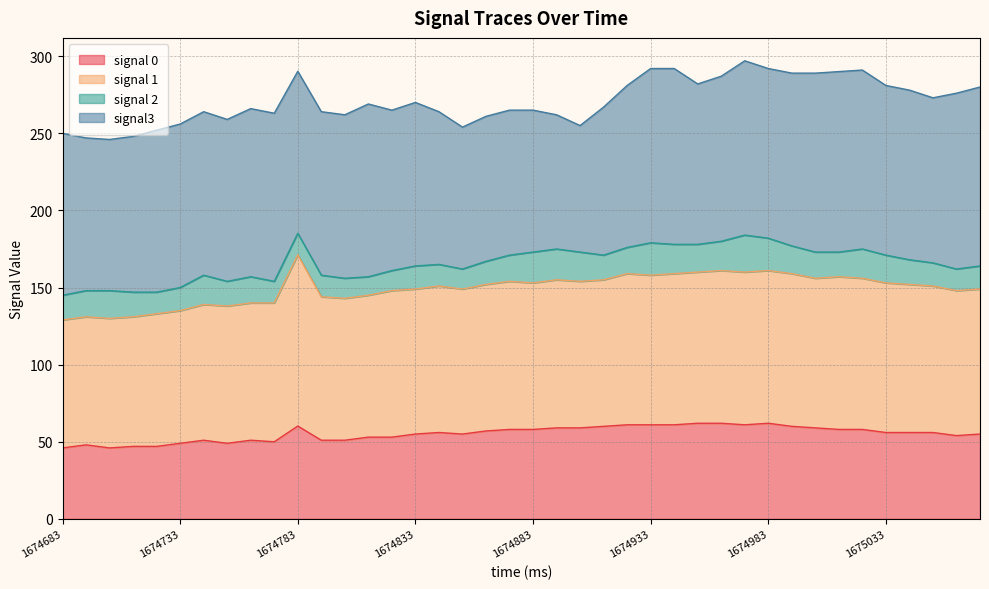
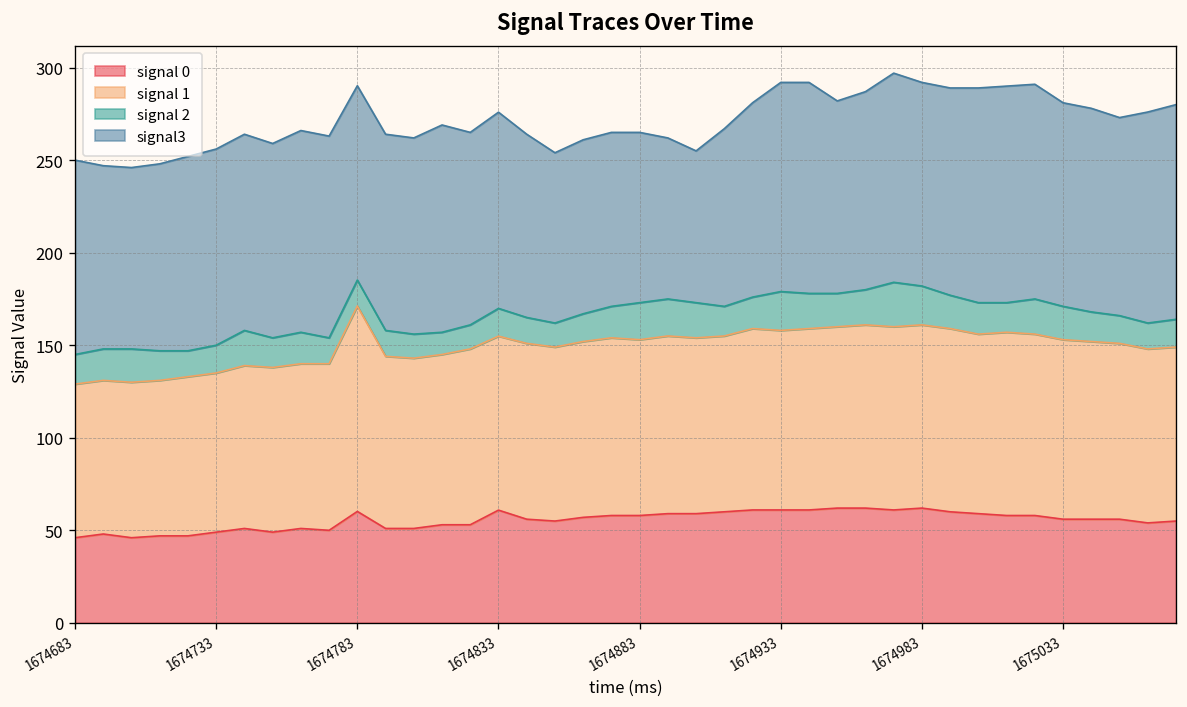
signal 0, 1674833: 55 -> 61
